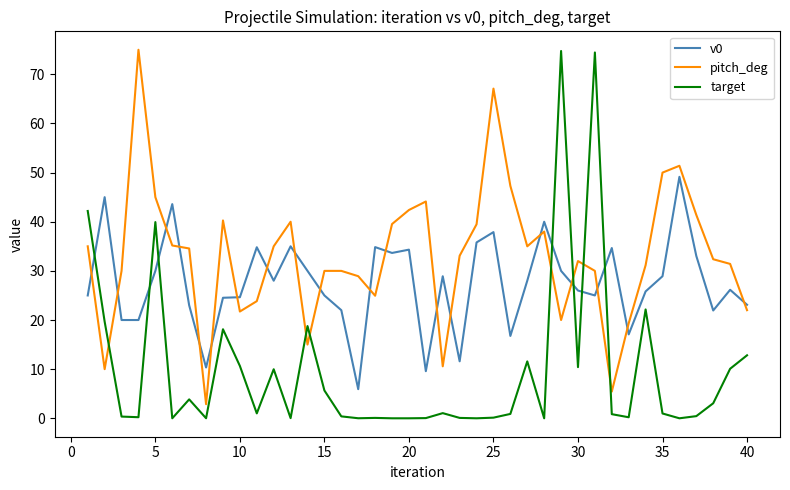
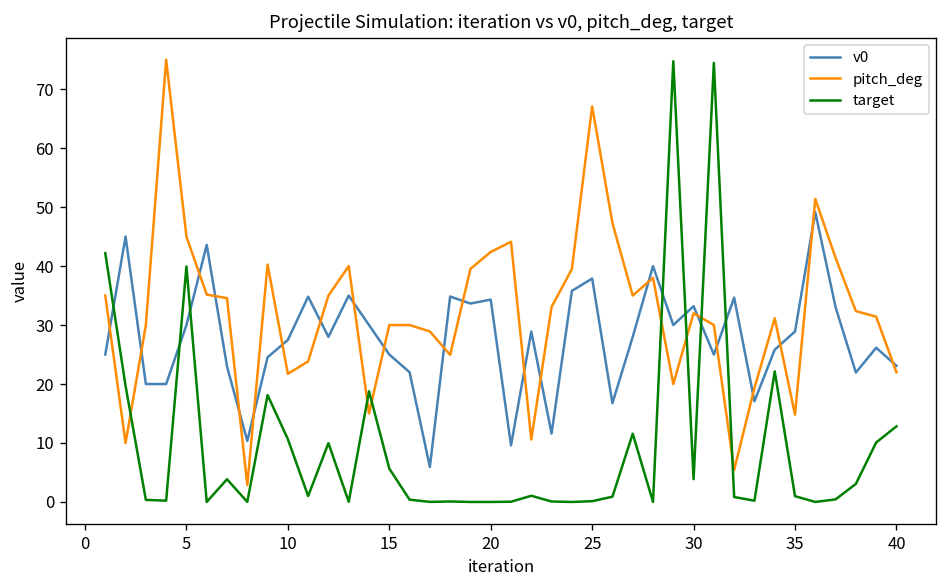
v0, 10: 25 -> 27
v0, 30: 26 -> 33
target, 30: 10 -> 4
pitch_deg, 35: 50 -> 15
